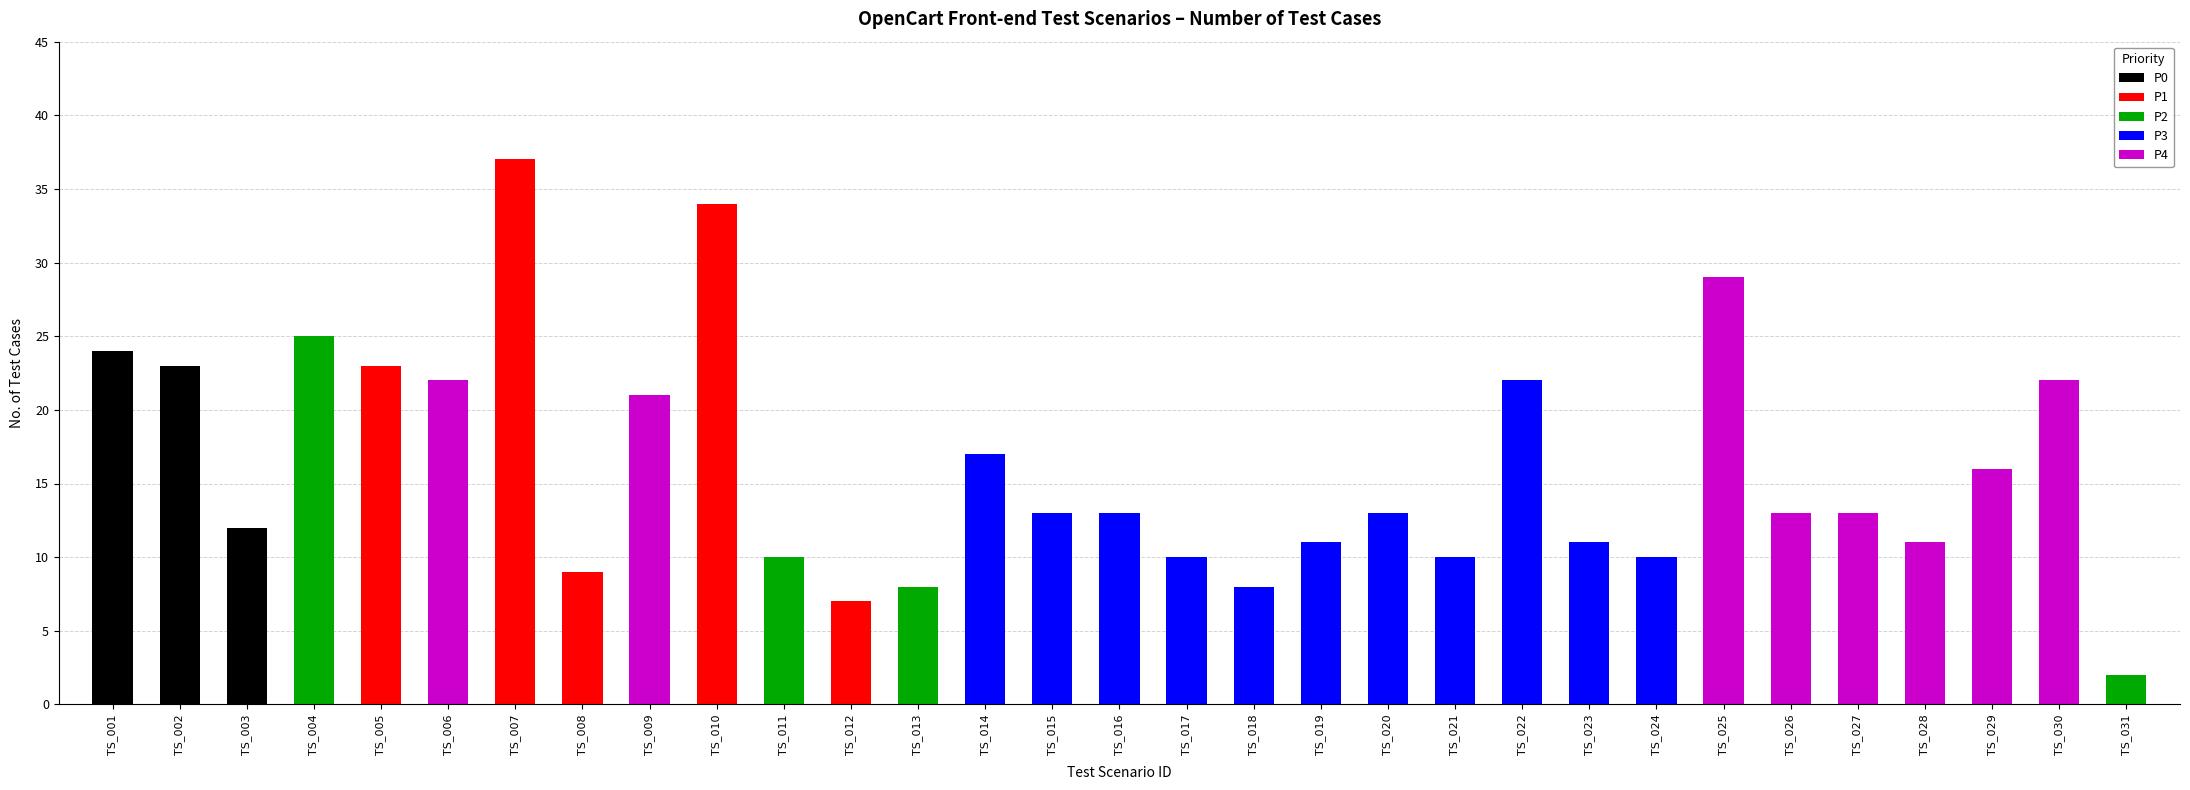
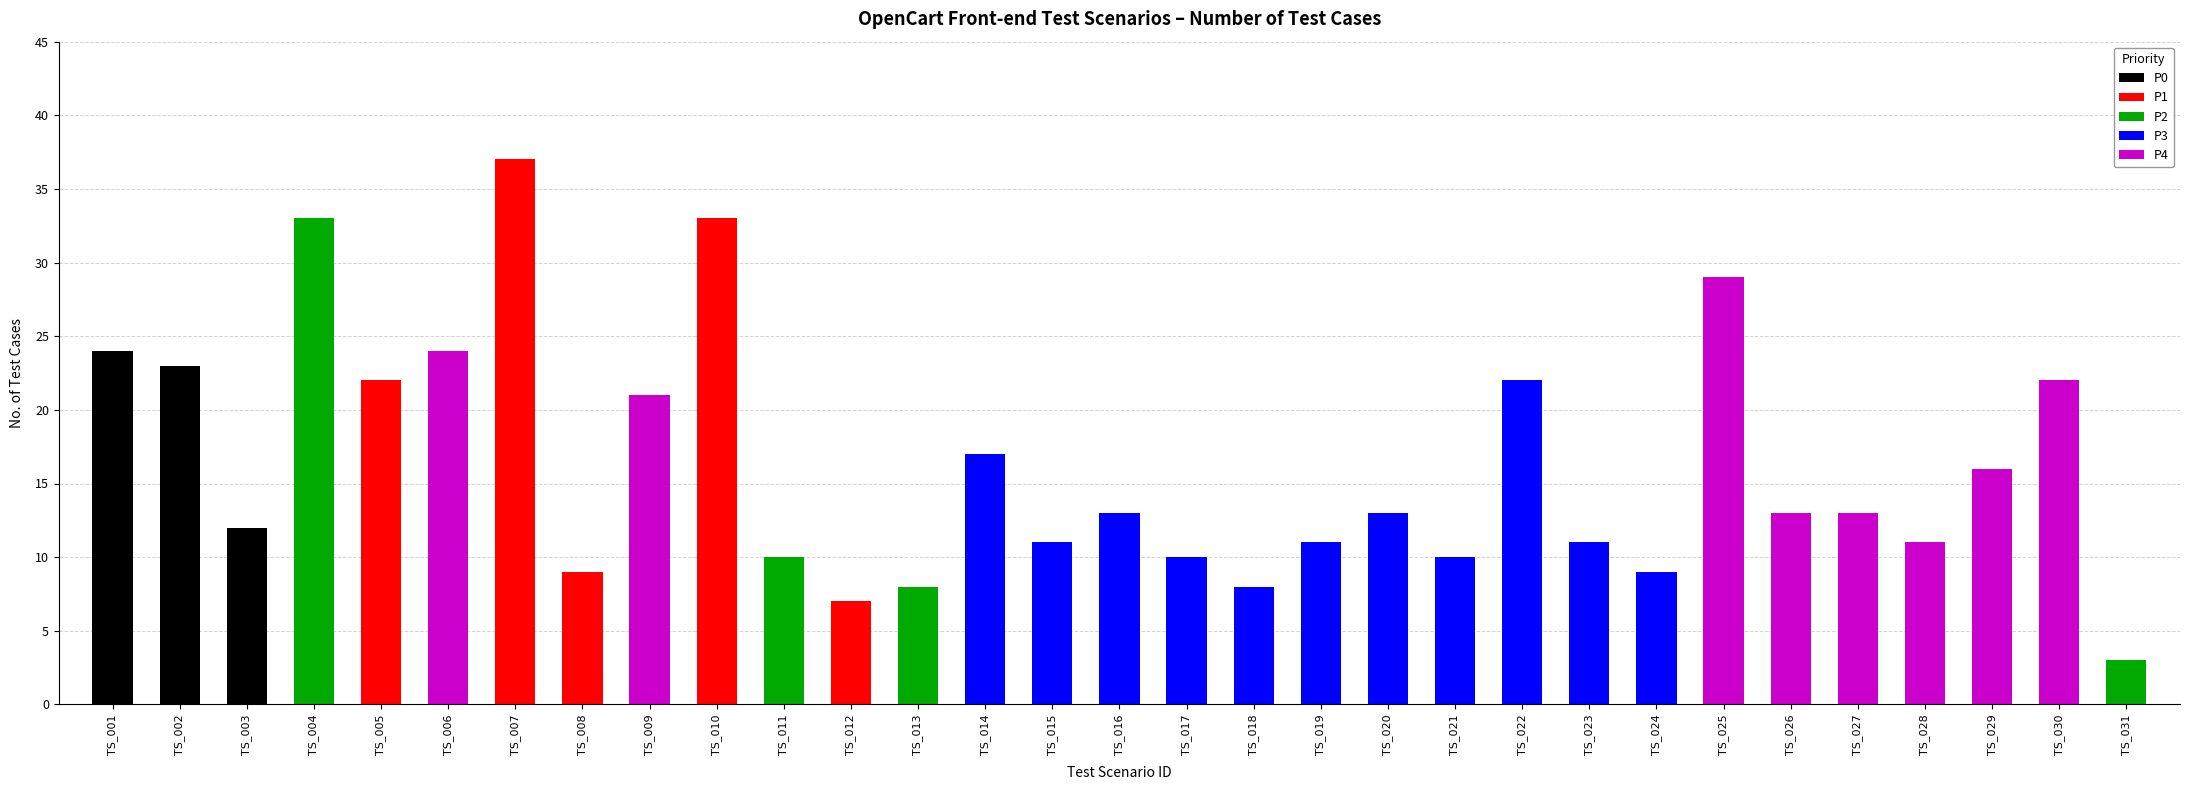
TS_004: 25 -> 33
TS_005: 23 -> 22
TS_006: 22 -> 24
TS_010: 34 -> 33
TS_015: 13 -> 11
TS_024: 10 -> 9
TS_031: 2 -> 3
